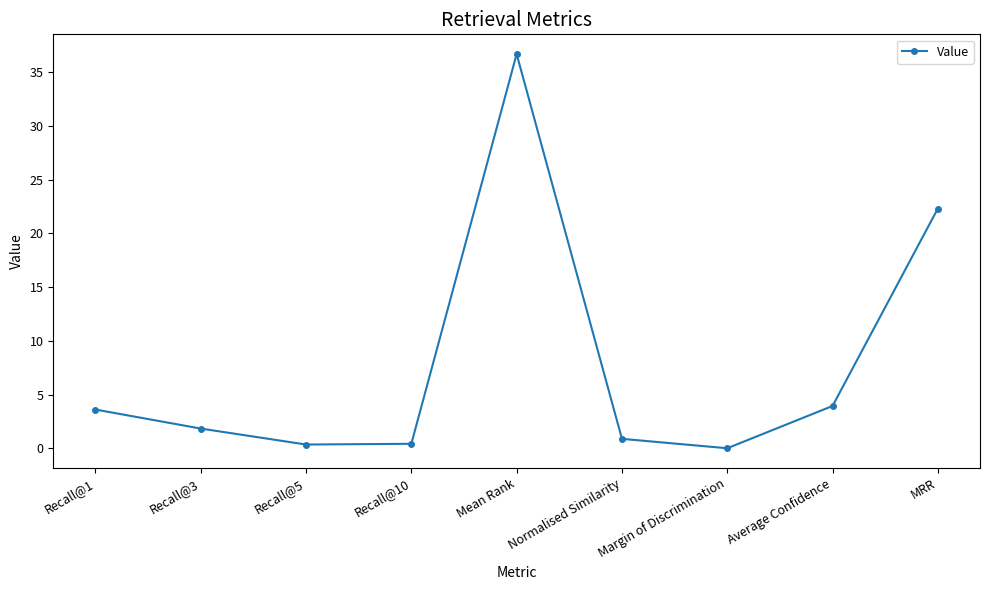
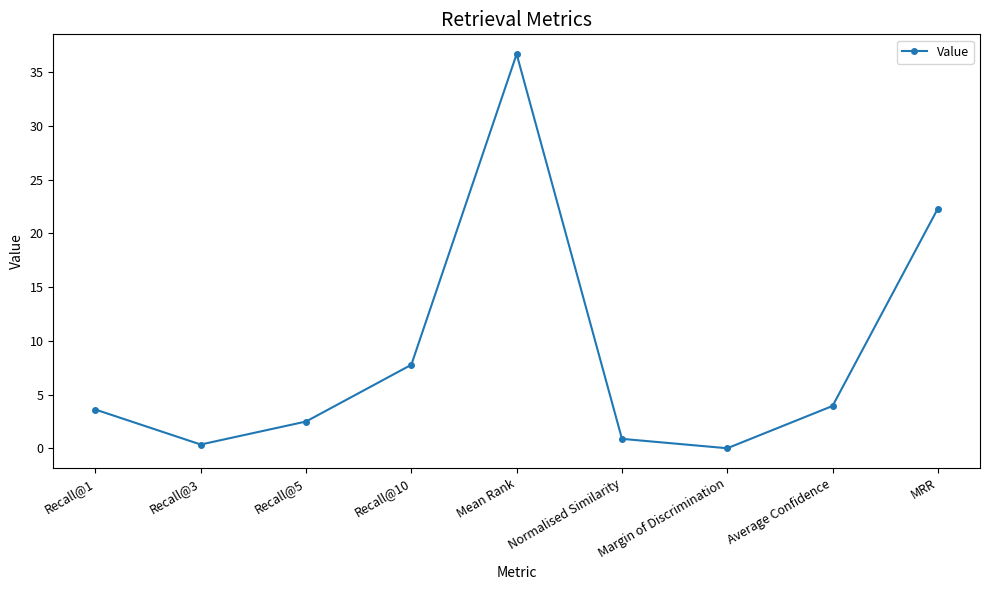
Recall@3: 1.9 -> 0.4
Recall@5: 0.4 -> 2.5
Recall@10: 0.4 -> 7.8
